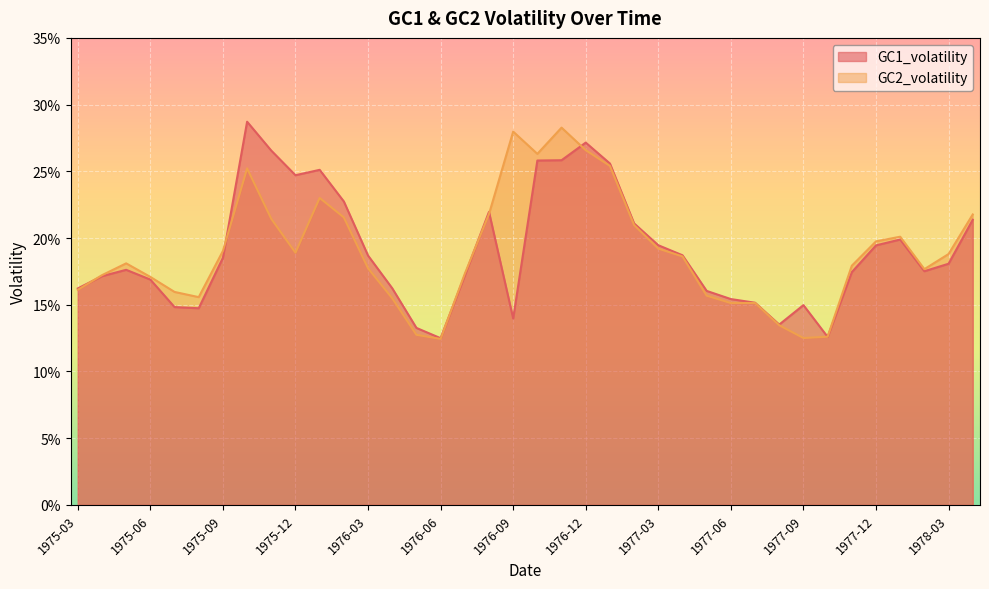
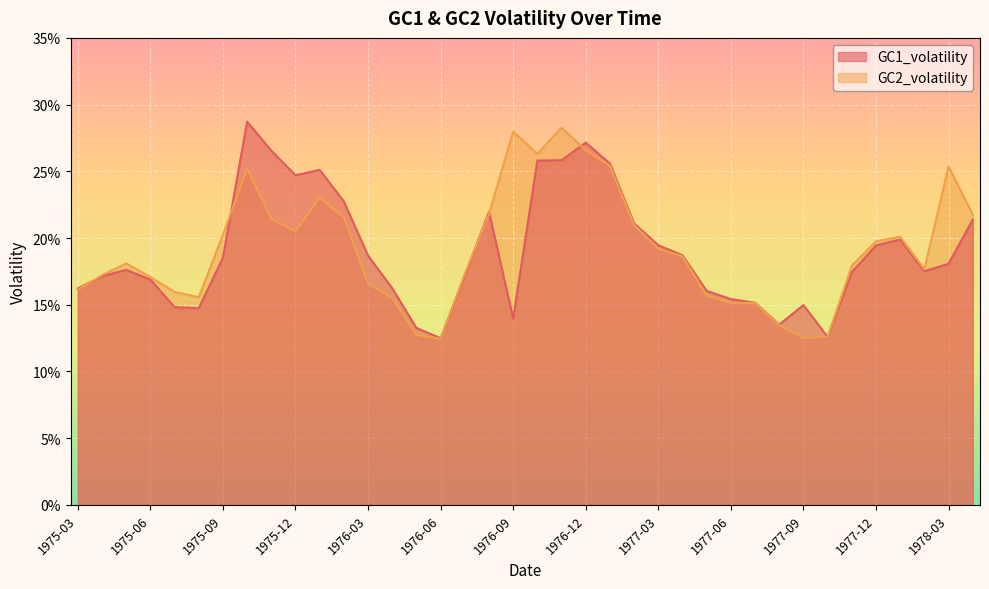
GC2_volatility, 1975-09: 19.0% -> 20.2%
GC2_volatility, 1975-12: 18.9% -> 20.5%
GC2_volatility, 1976-03: 17.7% -> 16.6%
GC2_volatility, 1978-03: 18.8% -> 25.4%
